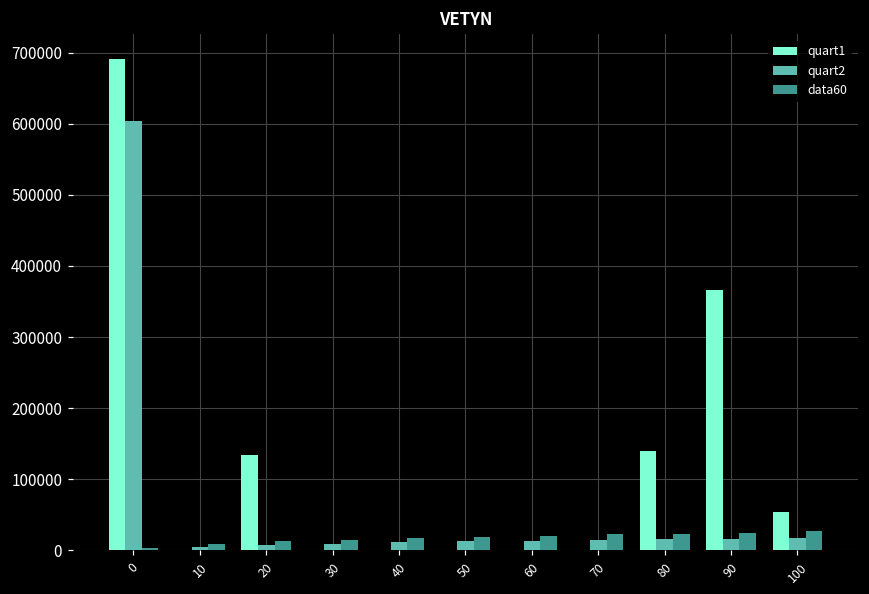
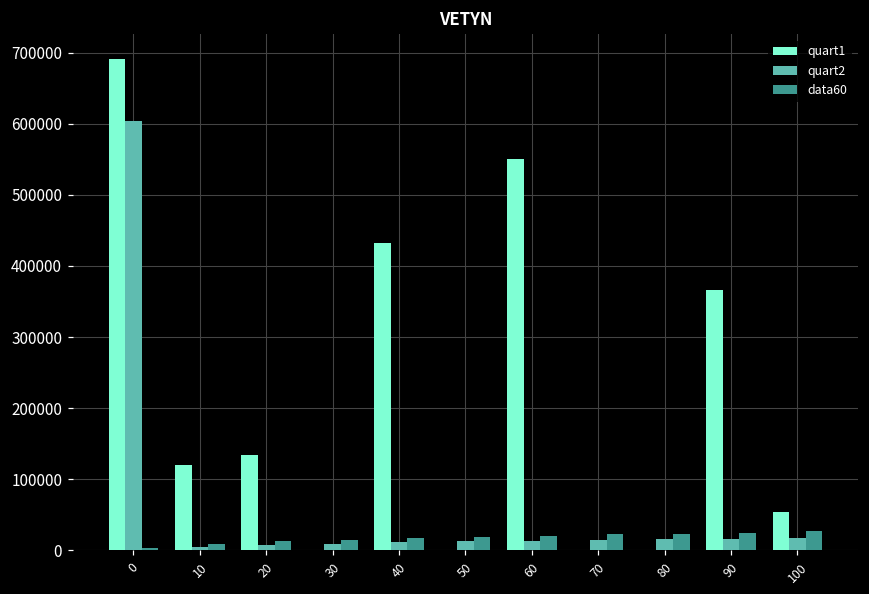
quart1, 10: 0 -> 120000
quart1, 40: 0 -> 430000
quart1, 60: 0 -> 550000
quart1, 80: 140000 -> 0
